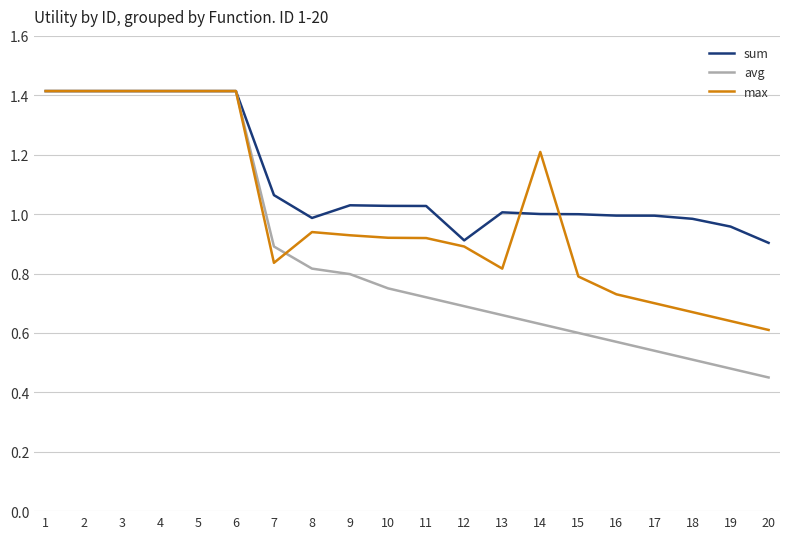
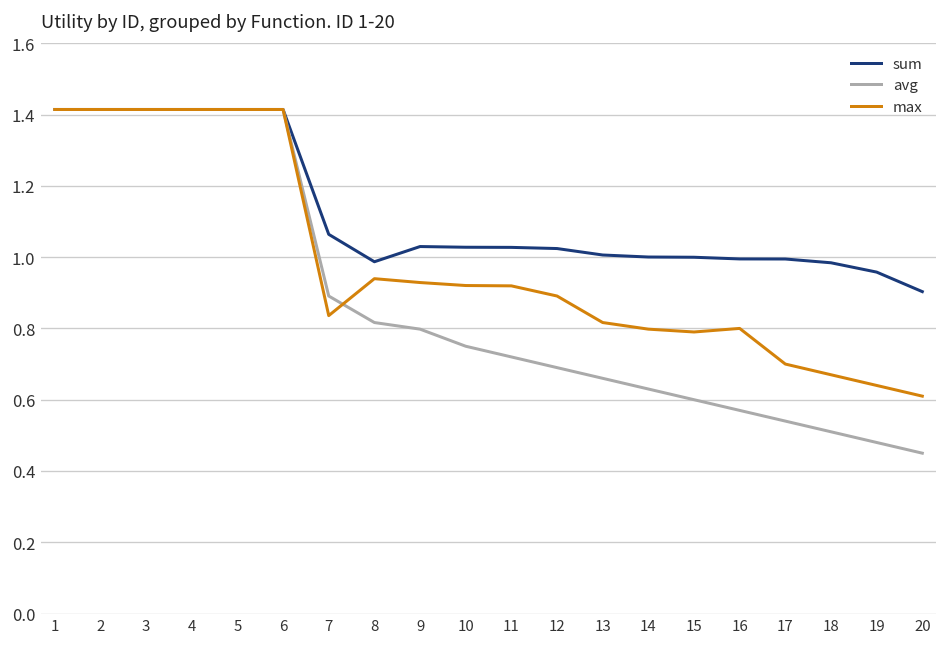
sum, 12: 0.91 -> 1.02
max, 14: 1.21 -> 0.80
max, 16: 0.73 -> 0.80
